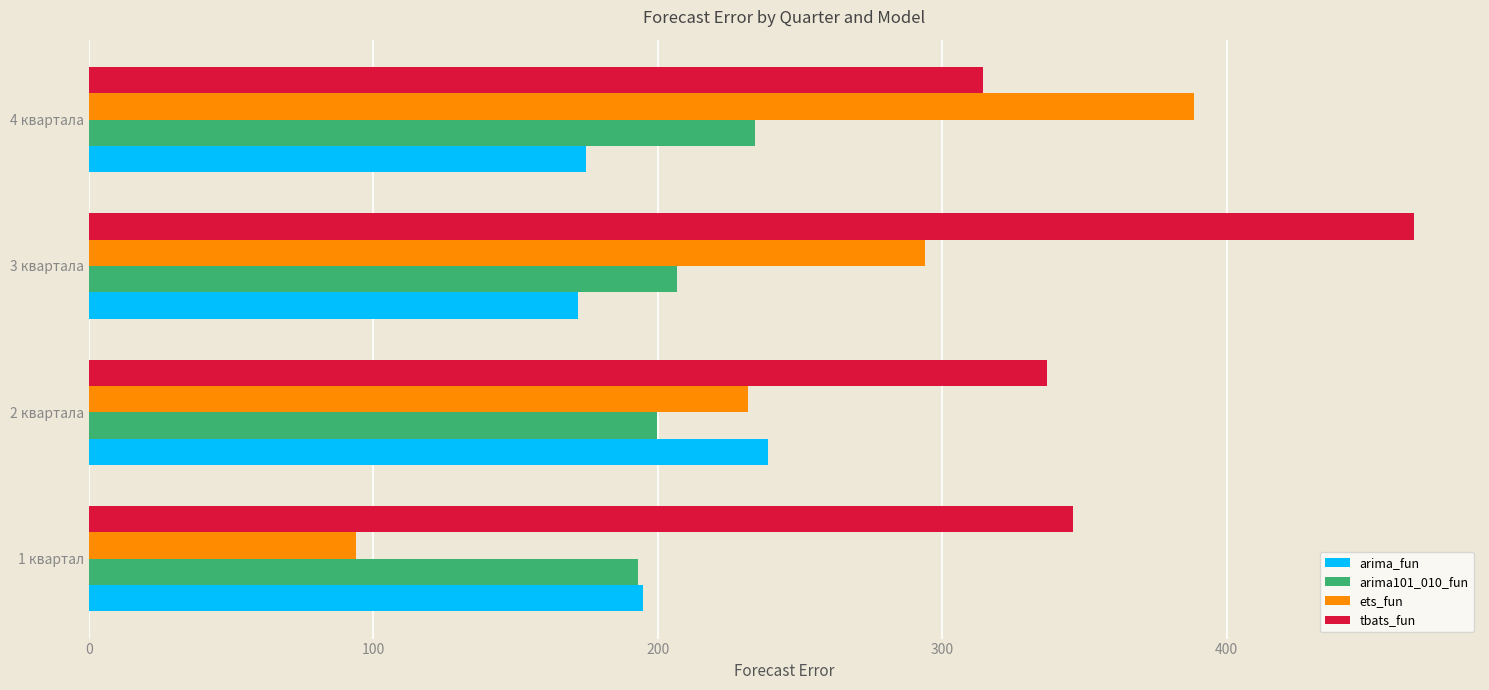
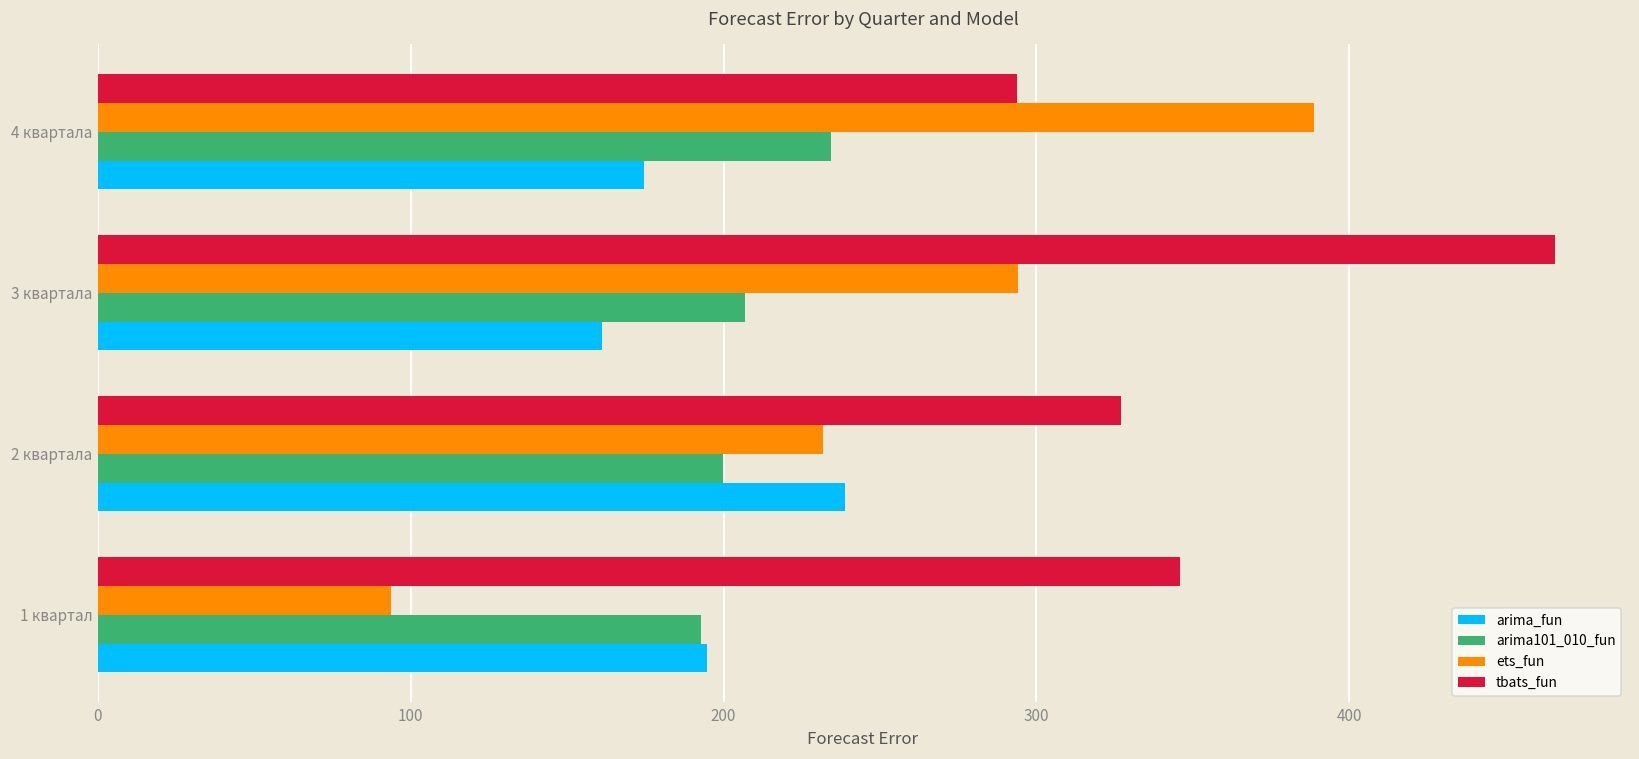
tbats_fun, 4 квартала: 314 -> 294
arima_fun, 3 квартала: 172 -> 161
tbats_fun, 2 квартала: 337 -> 327
